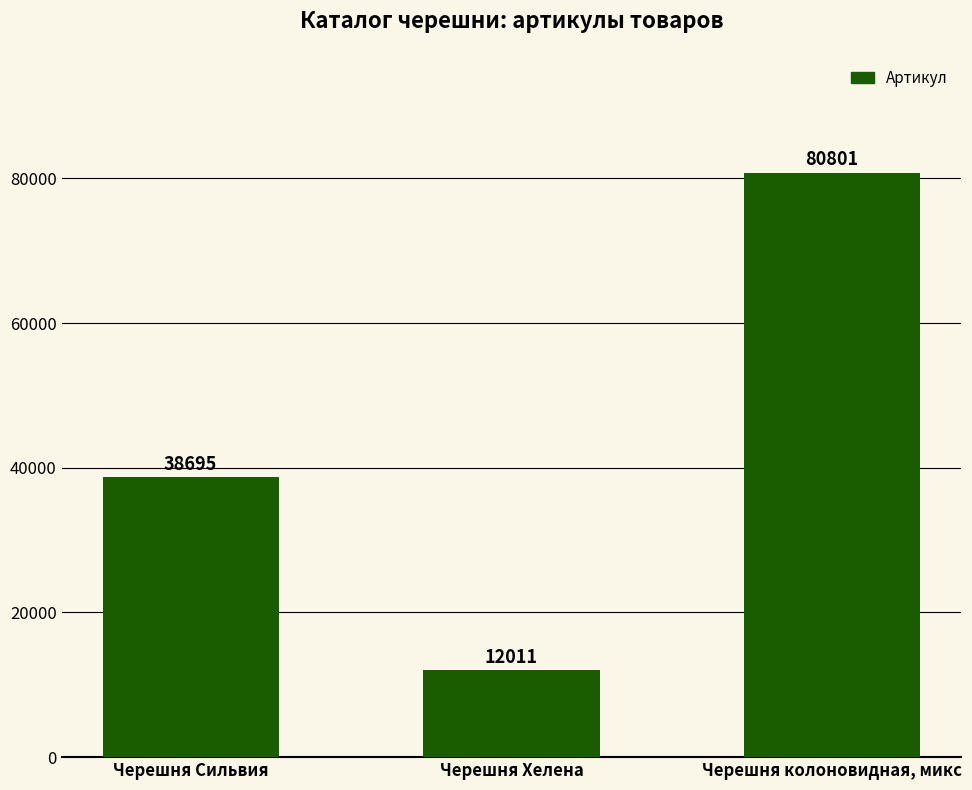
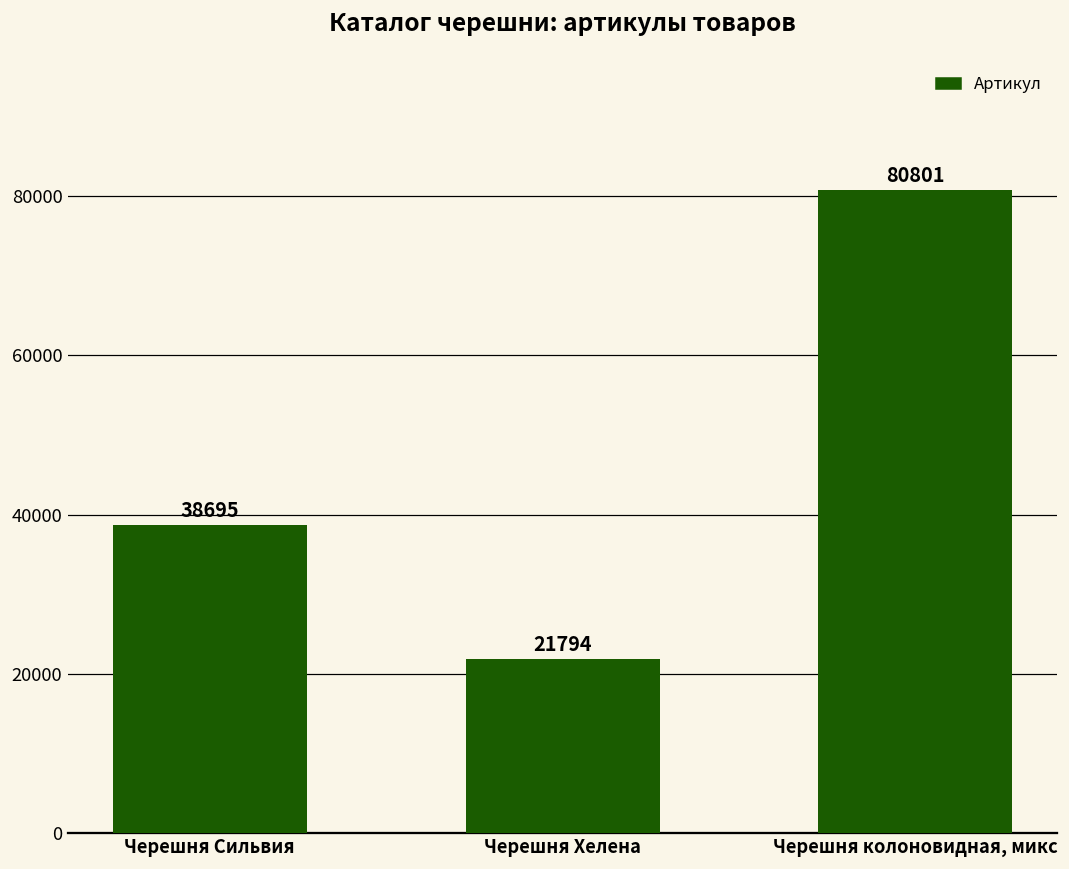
Черешня Хелена: 12011 -> 21794
